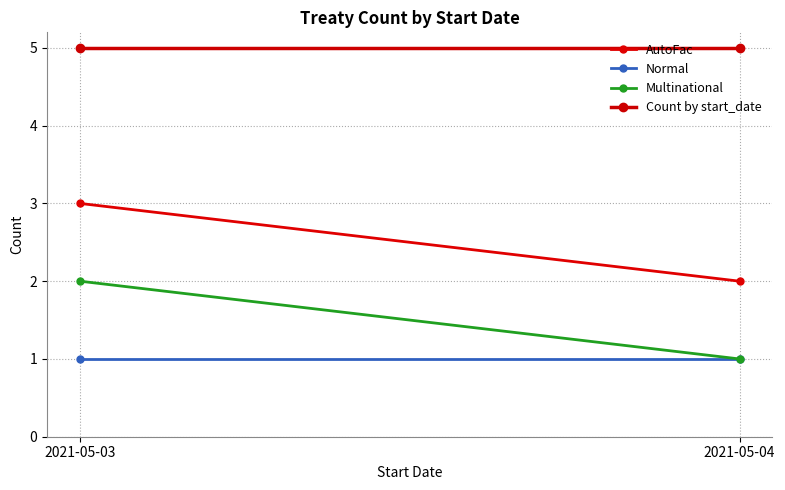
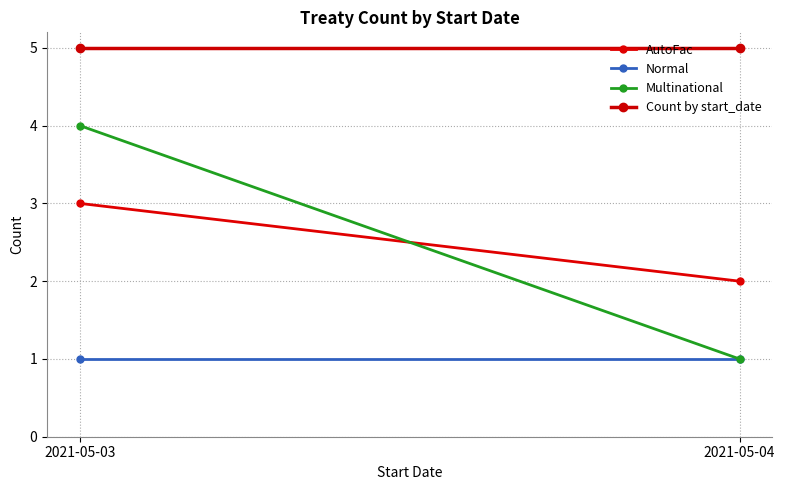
Multinational, 2021-05-03: 2 -> 4
